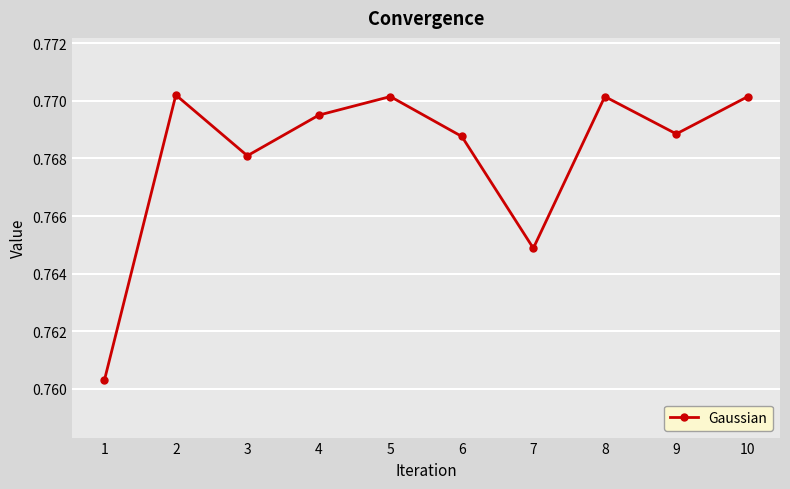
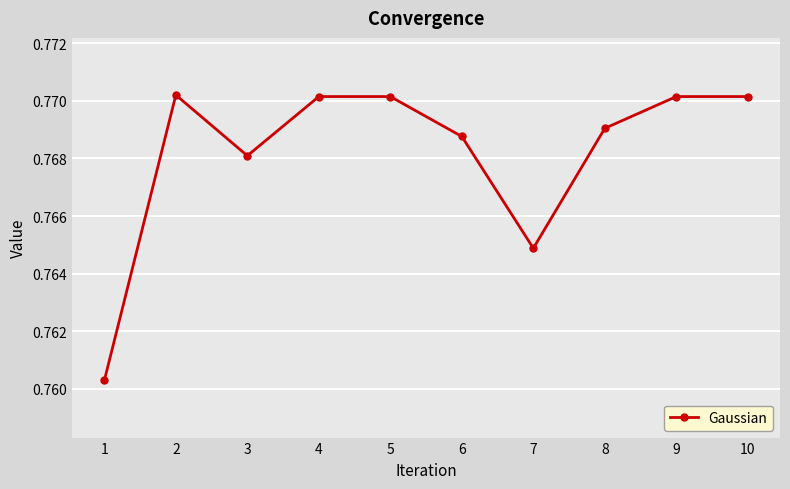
4: 0.7695 -> 0.7702
8: 0.7702 -> 0.7690
9: 0.7689 -> 0.7702
